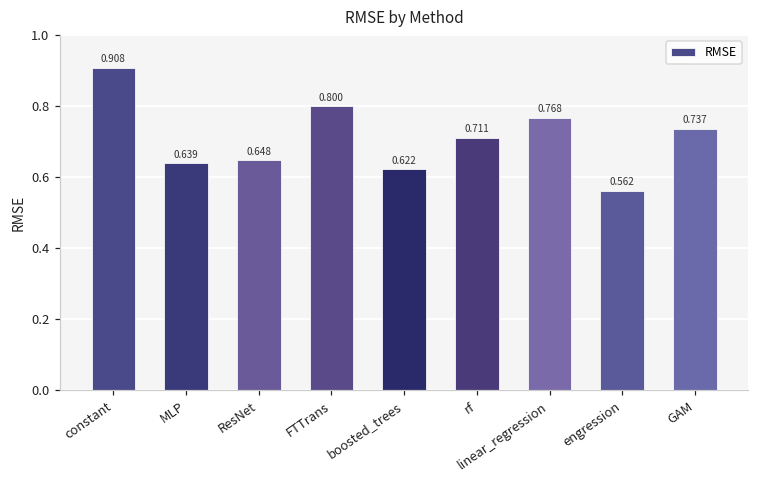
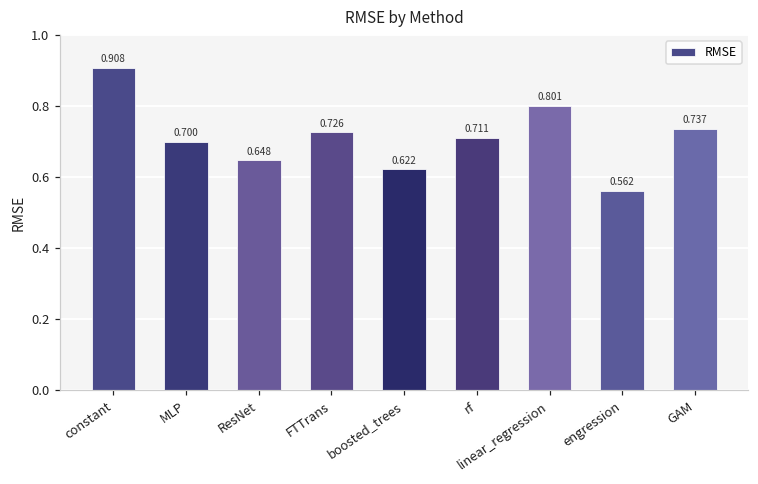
MLP: 0.639 -> 0.700
FTTrans: 0.800 -> 0.726
linear_regression: 0.768 -> 0.801
